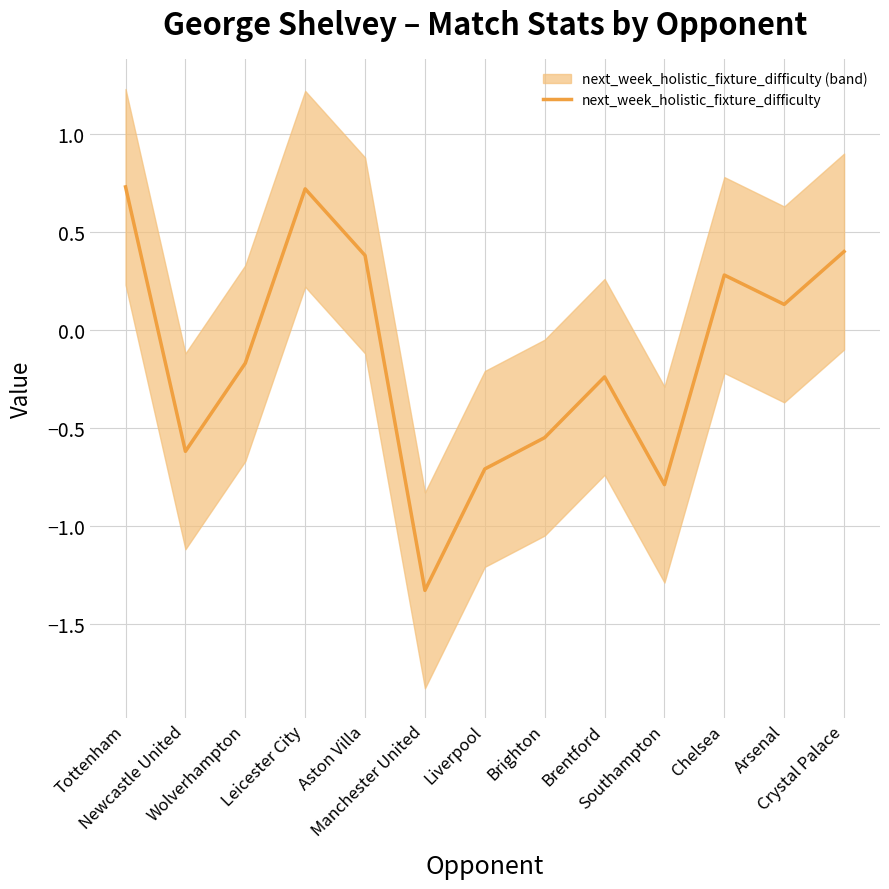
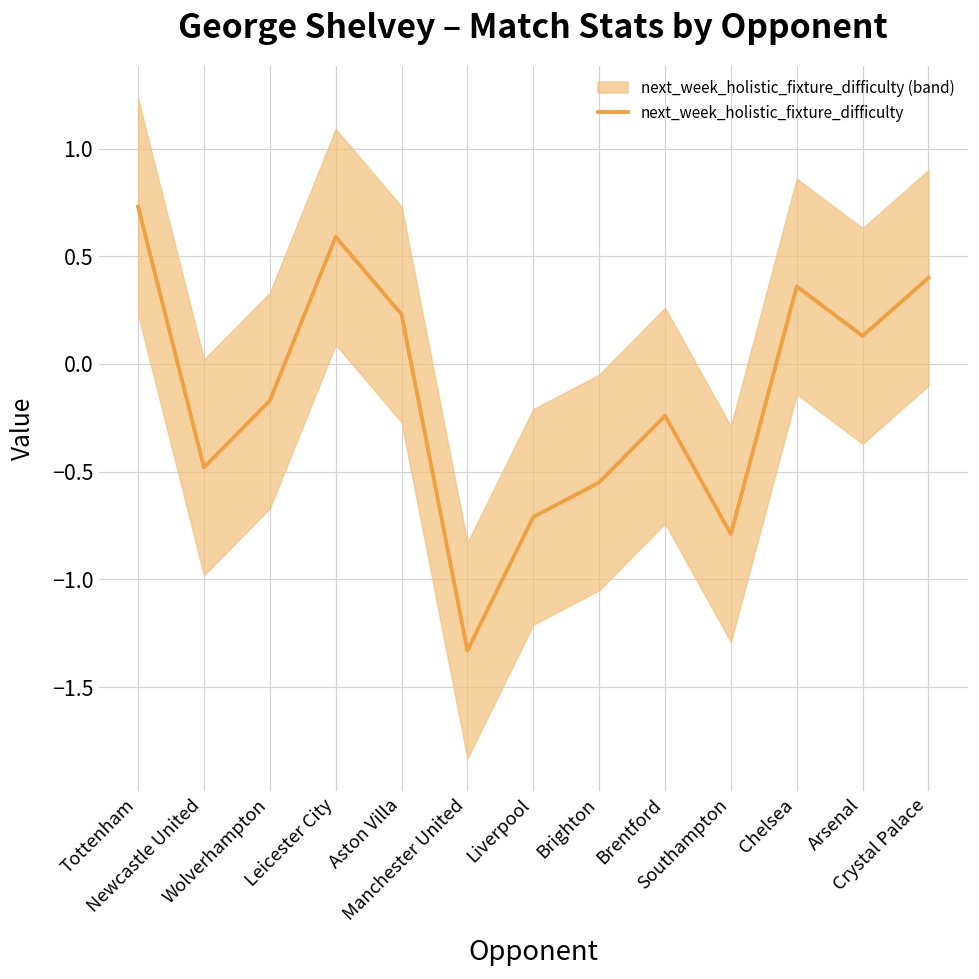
next_week_holistic_fixture_difficulty, Newcastle United: -0.62 -> -0.48
next_week_holistic_fixture_difficulty, Leicester City: 0.72 -> 0.59
next_week_holistic_fixture_difficulty, Aston Villa: 0.38 -> 0.23
next_week_holistic_fixture_difficulty, Chelsea: 0.28 -> 0.36
